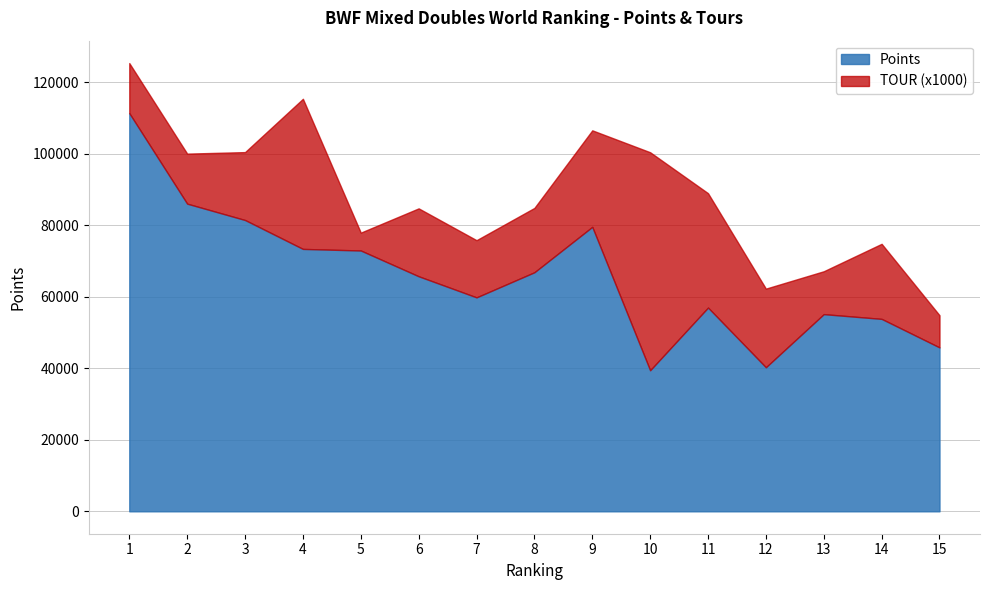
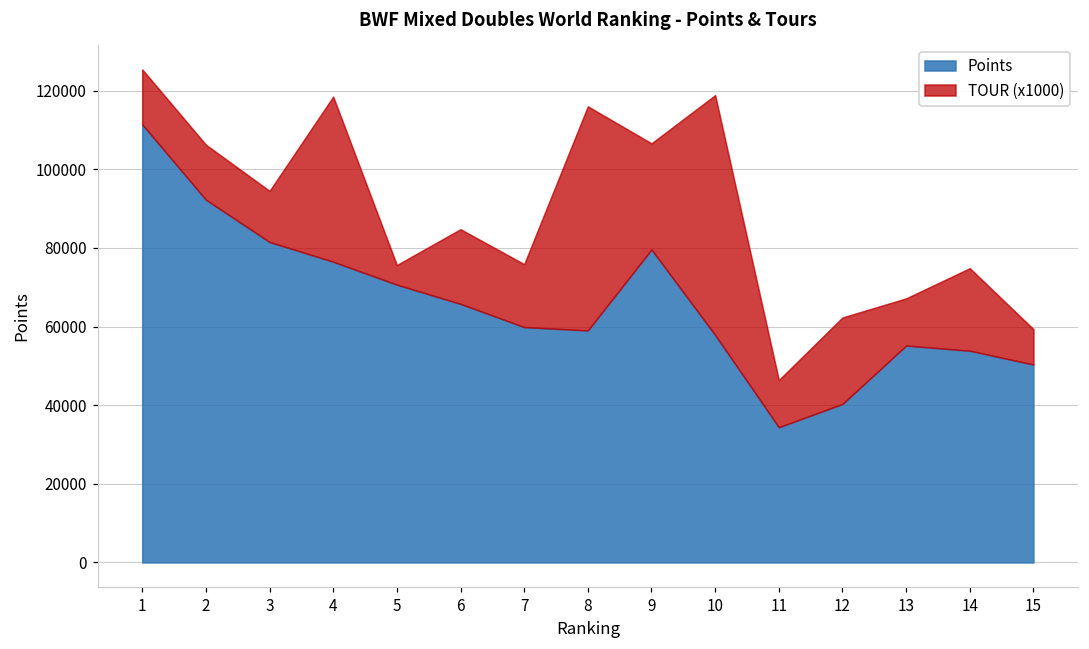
Points, 2: 86000 -> 92000
TOUR (x1000), 3: 19000 -> 13000
Points, 4: 73000 -> 76000
Points, 5: 73000 -> 71000
Points, 8: 67000 -> 59000
TOUR (x1000), 8: 18000 -> 57000
Points, 10: 39000 -> 58000
Points, 11: 57000 -> 34000
TOUR (x1000), 11: 32000 -> 12000
Points, 15: 46000 -> 50000
